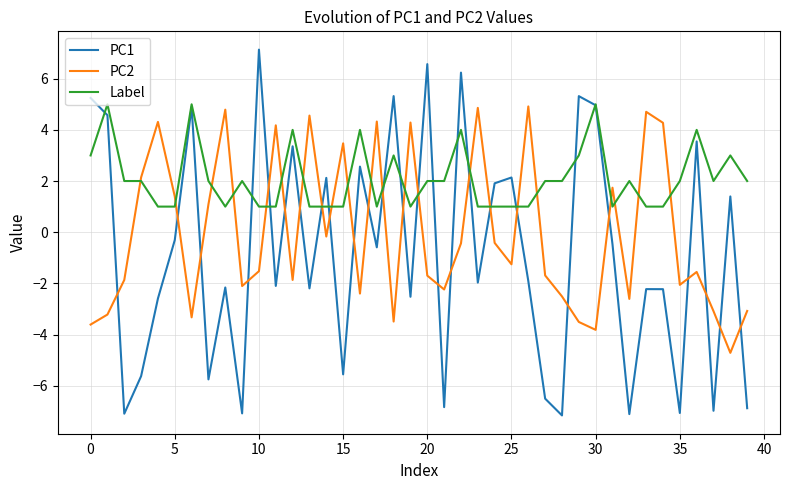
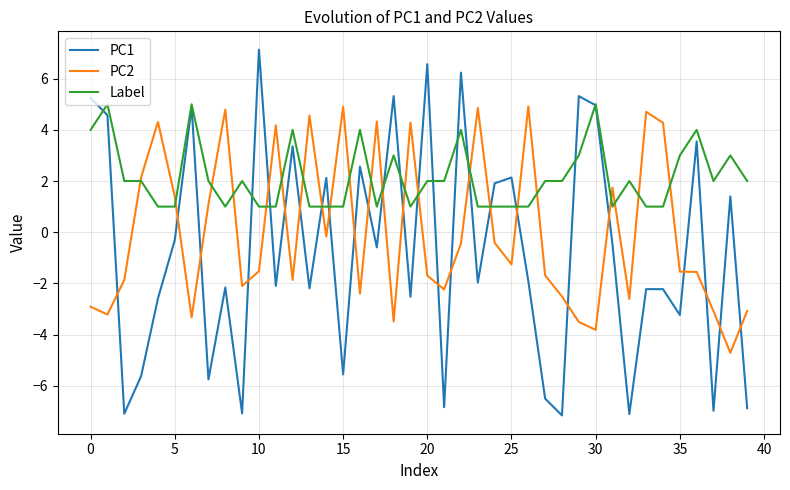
PC2, 0: -3.6 -> -2.9
Label, 0: 3 -> 4
PC2, 15: 3.5 -> 4.9
PC1, 35: -7.1 -> -3.2
PC2, 35: -2.1 -> -1.5
Label, 35: 2 -> 3
